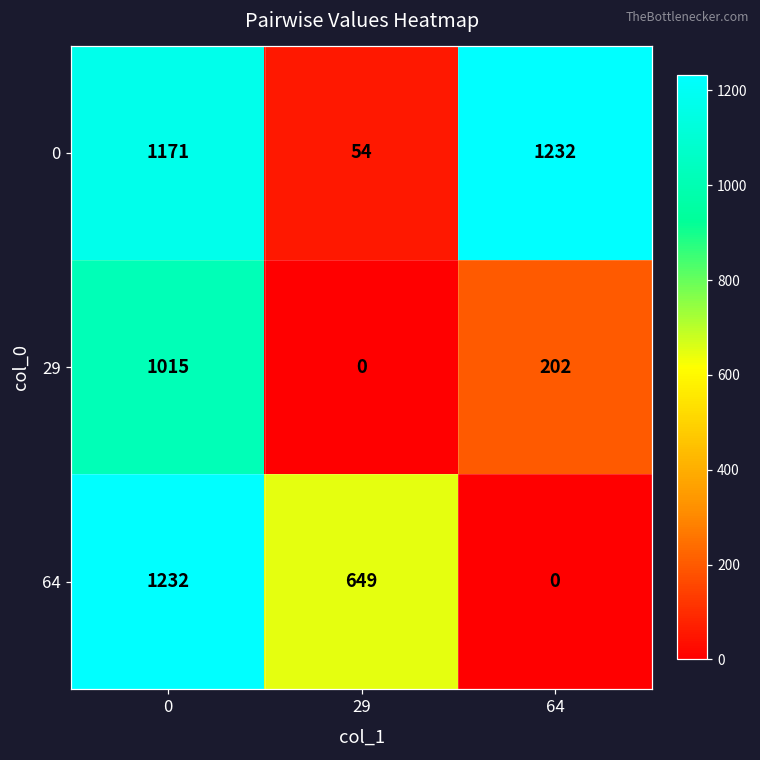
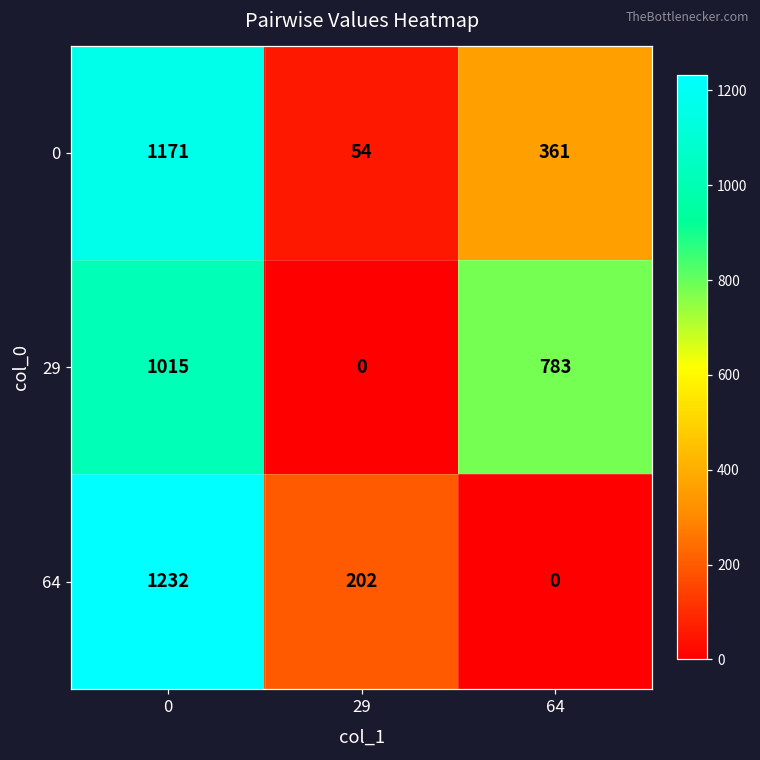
0, 64: 1232 -> 361
29, 64: 202 -> 783
64, 29: 649 -> 202
